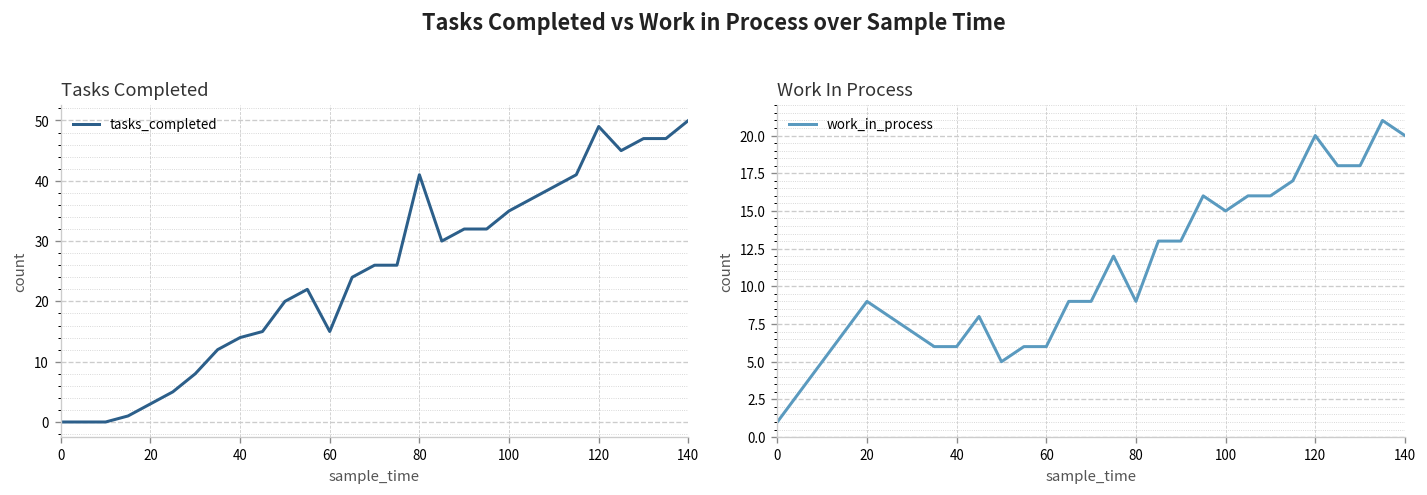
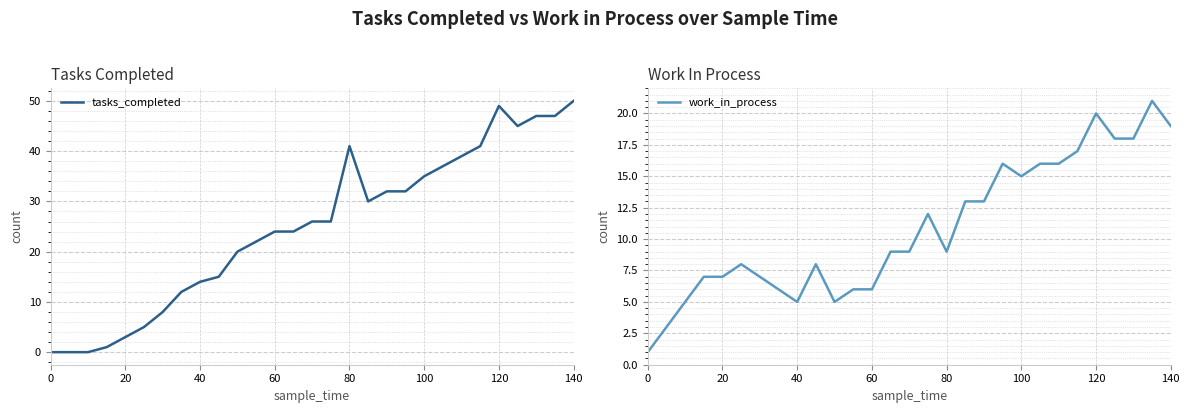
Tasks Completed, 60: 15 -> 24
Work In Process, 20: 9 -> 7
Work In Process, 40: 6 -> 5
Work In Process, 140: 20 -> 19
